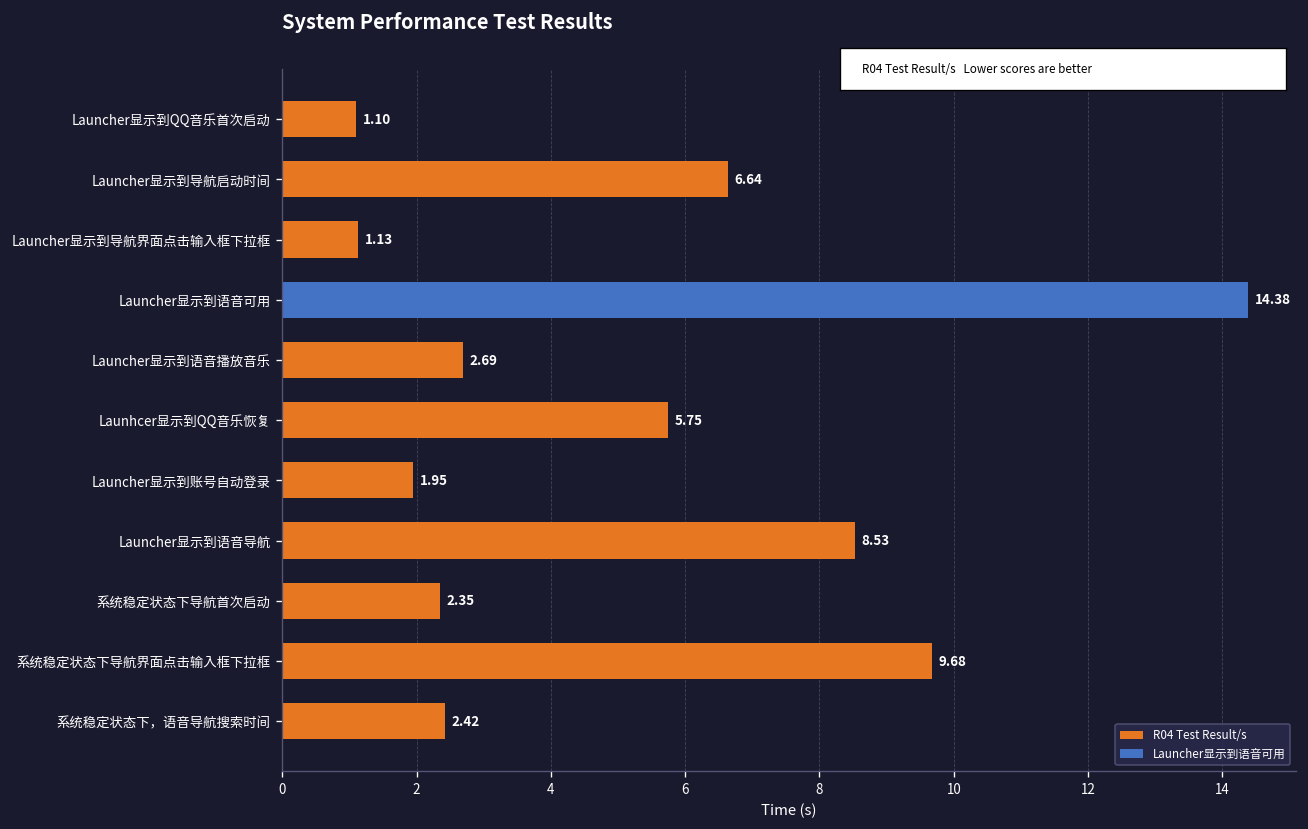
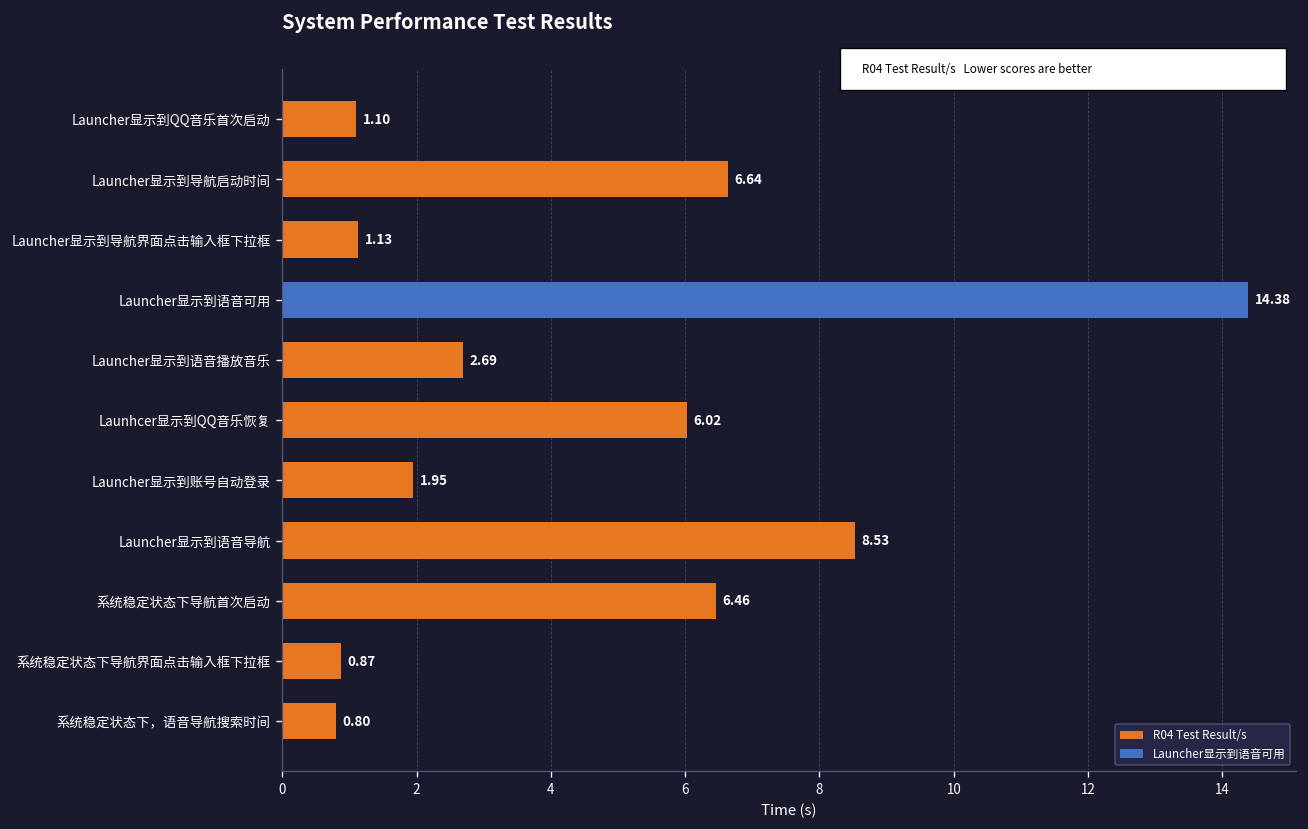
Launhcer显示到QQ音乐恢复: 5.75 -> 6.02
系统稳定状态下导航首次启动: 2.35 -> 6.46
系统稳定状态下导航界面点击输入框下拉框: 9.68 -> 0.87
系统稳定状态下，语音导航搜索时间: 2.42 -> 0.80
